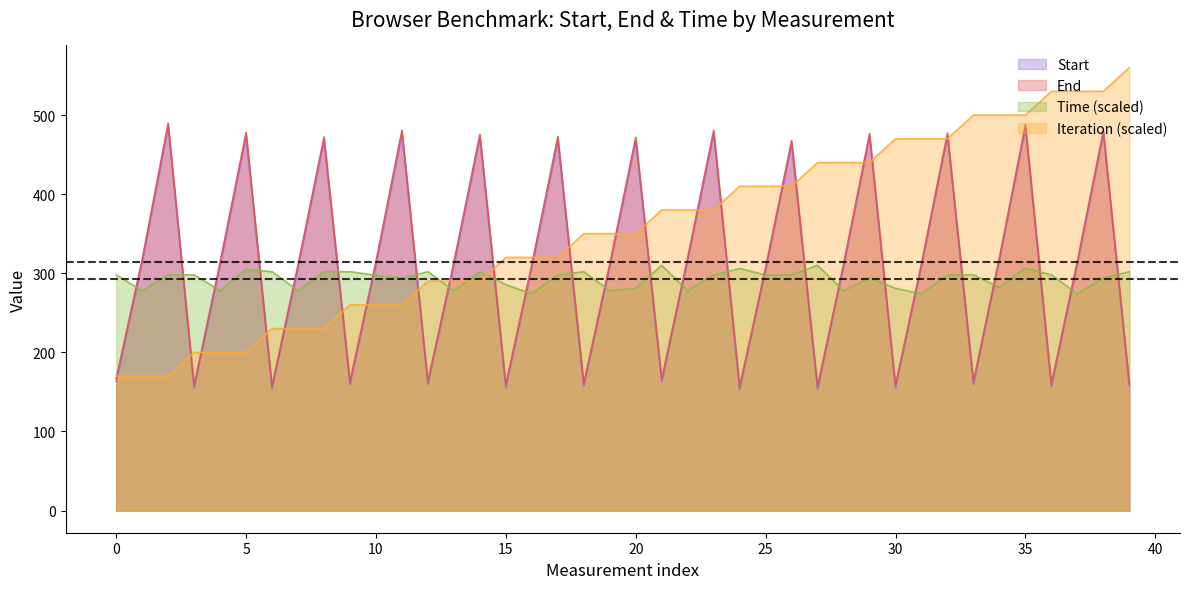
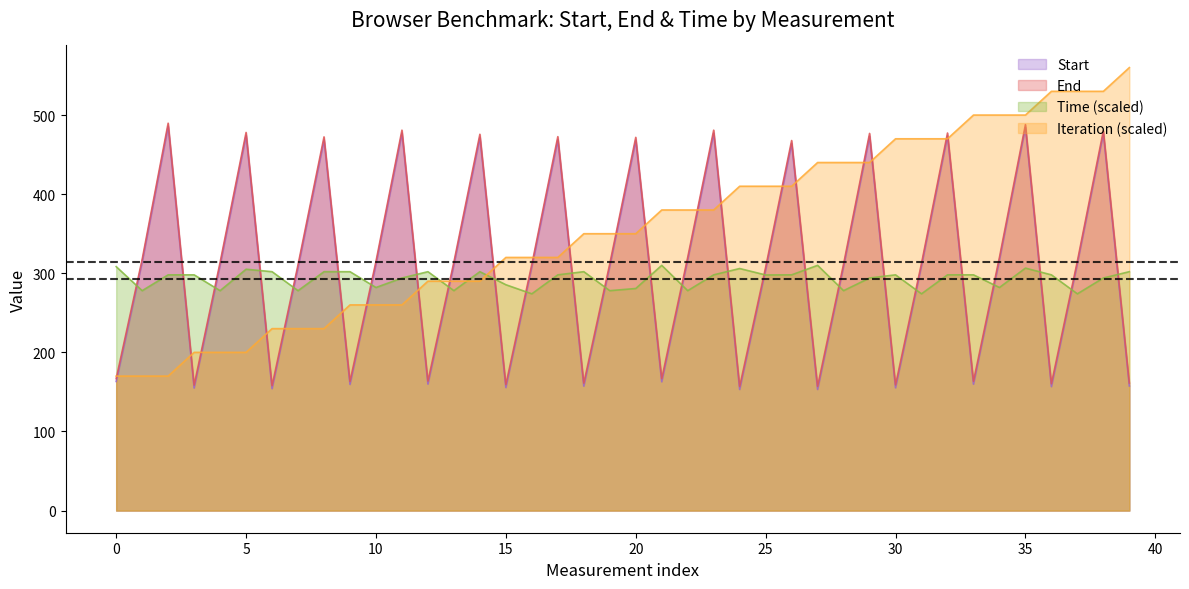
Time (scaled), 0: 300 -> 310
Time (scaled), 10: 300 -> 280
Time (scaled), 30: 280 -> 300
